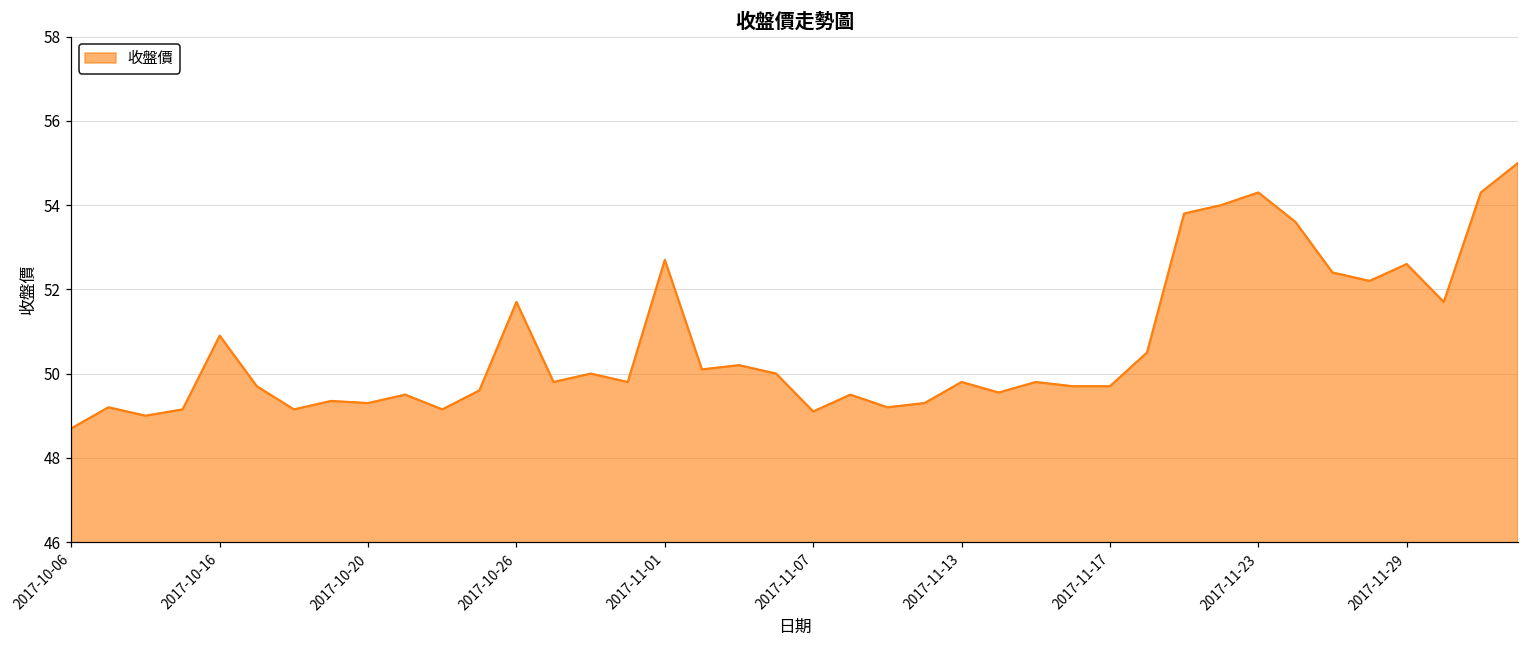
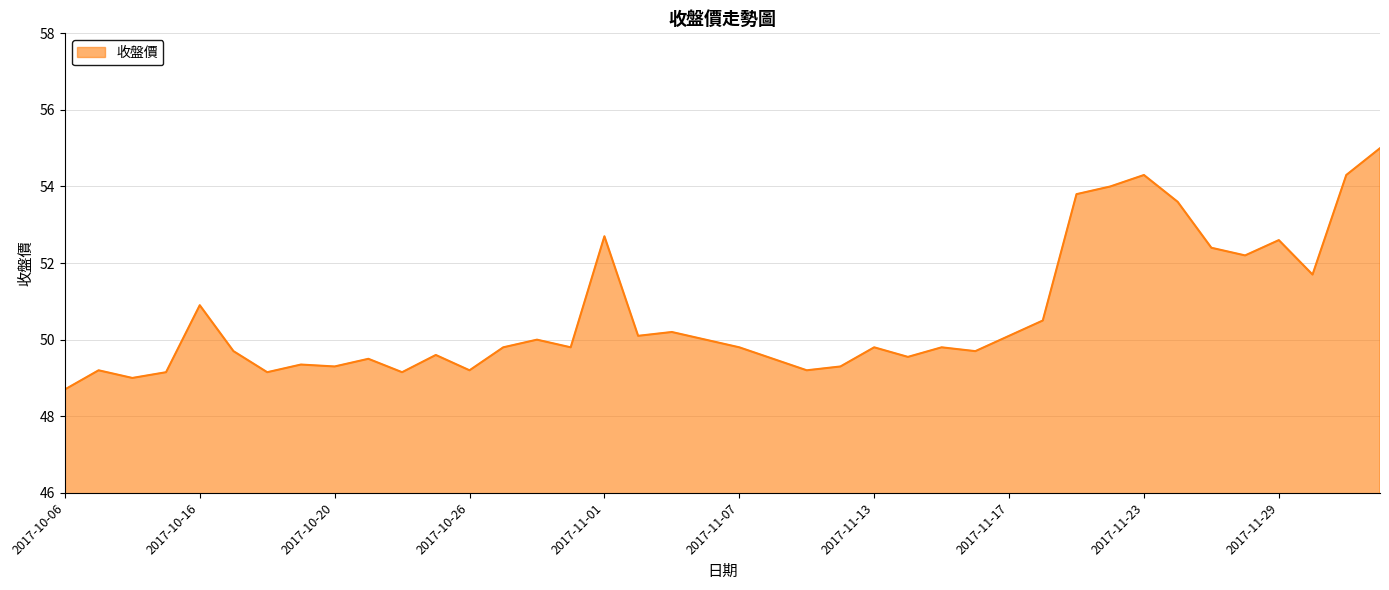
2017-10-26: 51.7 -> 49.2
2017-11-07: 49.1 -> 49.8
2017-11-17: 49.7 -> 50.1
